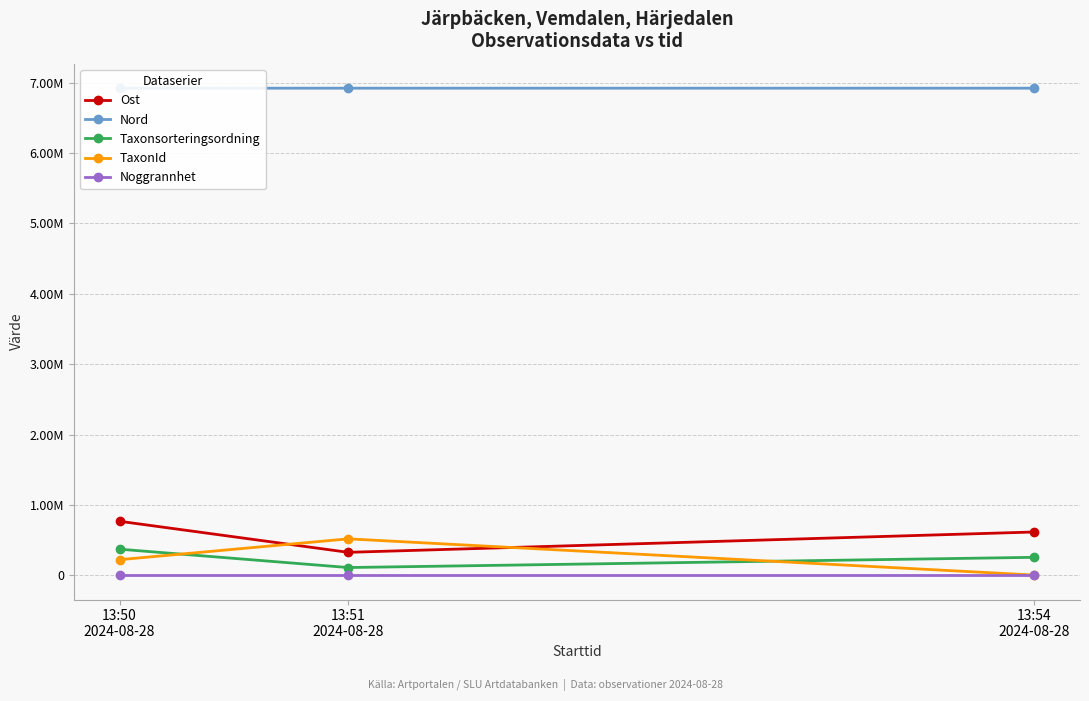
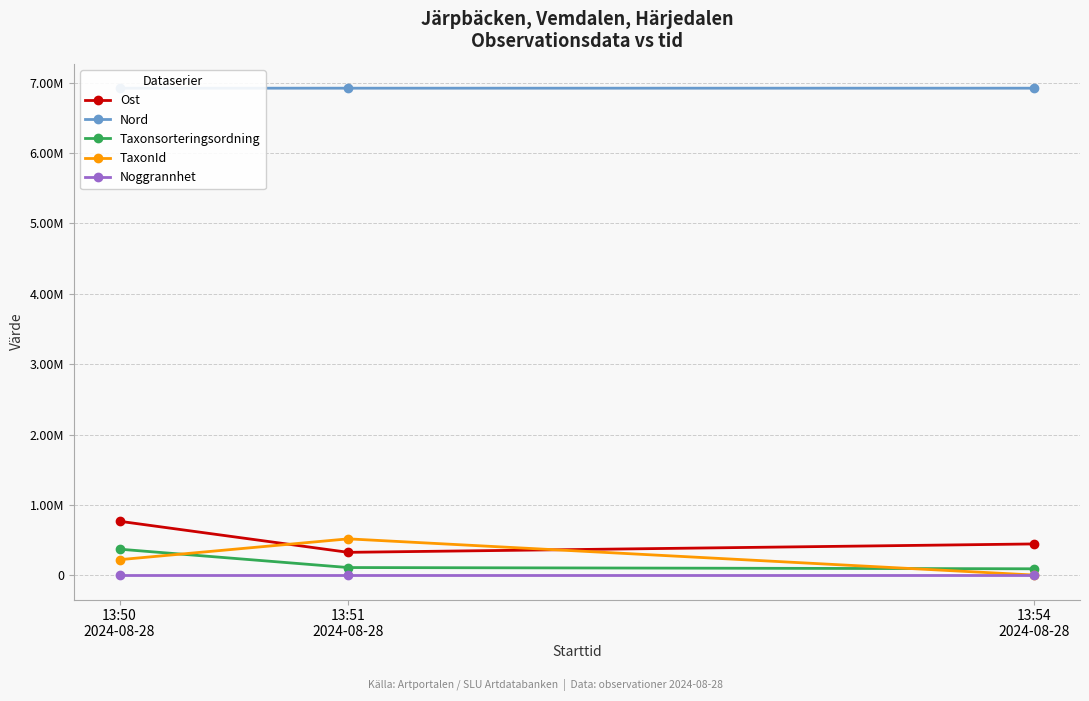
Ost, 13:54 2024-08-28: 600000 -> 400000
Taxonsorteringsordning, 13:54 2024-08-28: 300000 -> 100000
